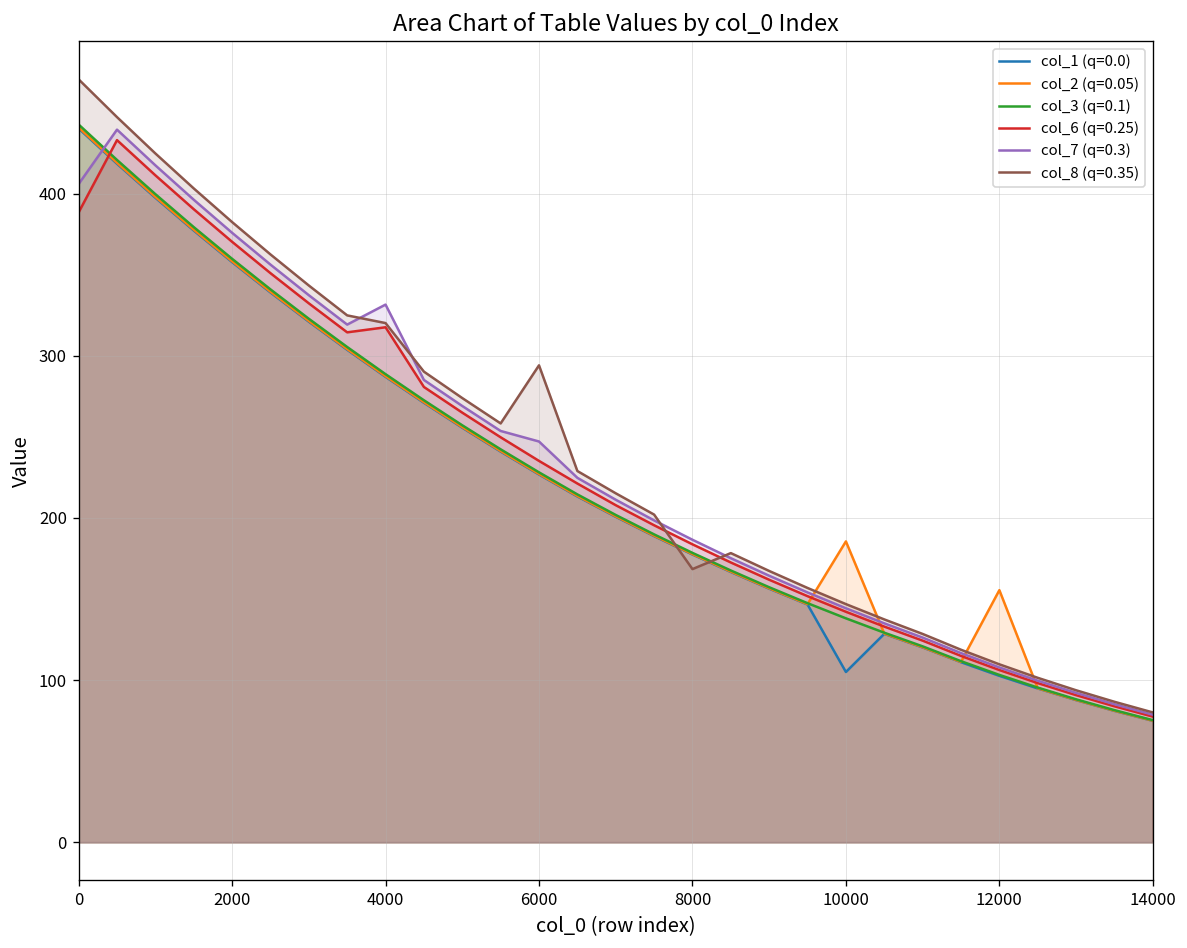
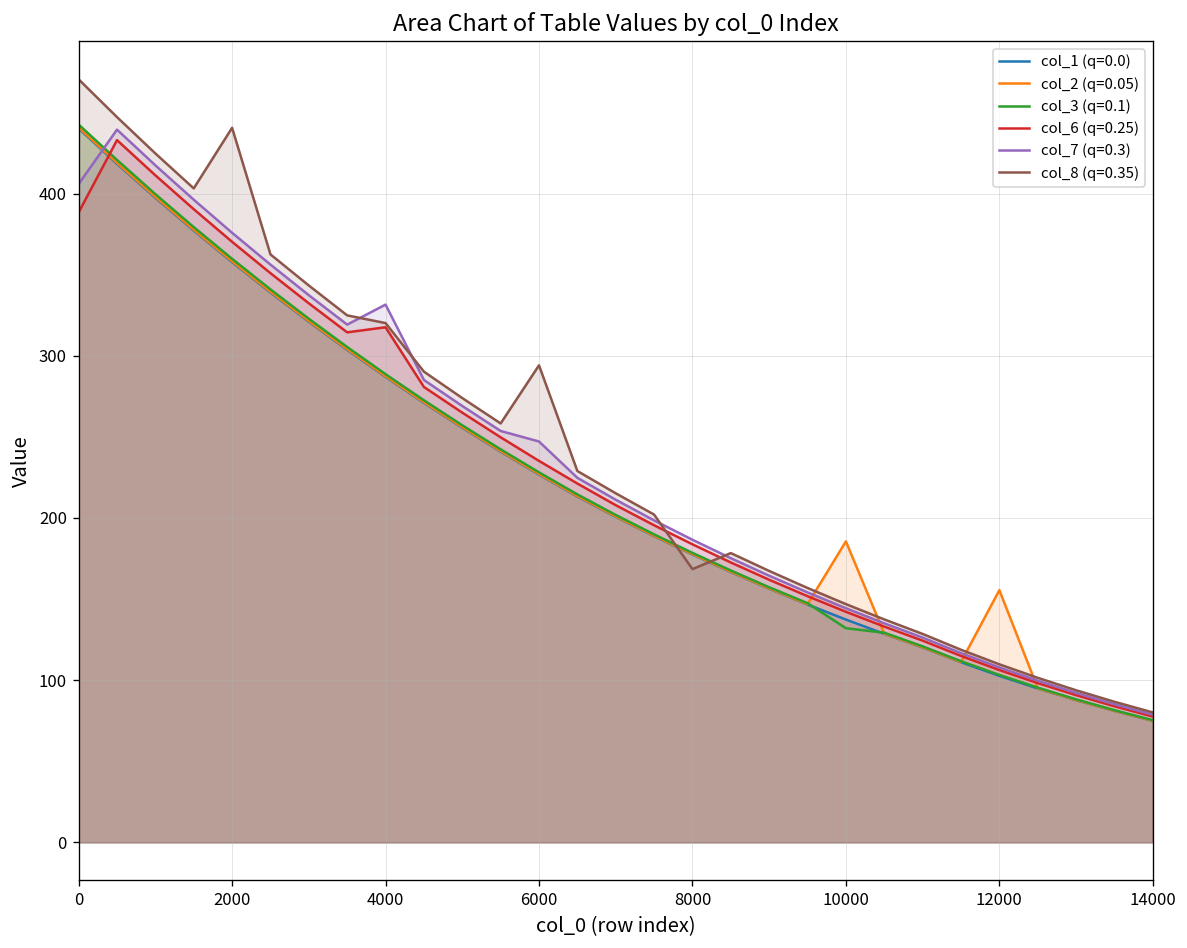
col_8 (q=0.35), 2000: 382 -> 441
col_1 (q=0.0), 10000: 105 -> 137
col_3 (q=0.1), 10000: 138 -> 132
